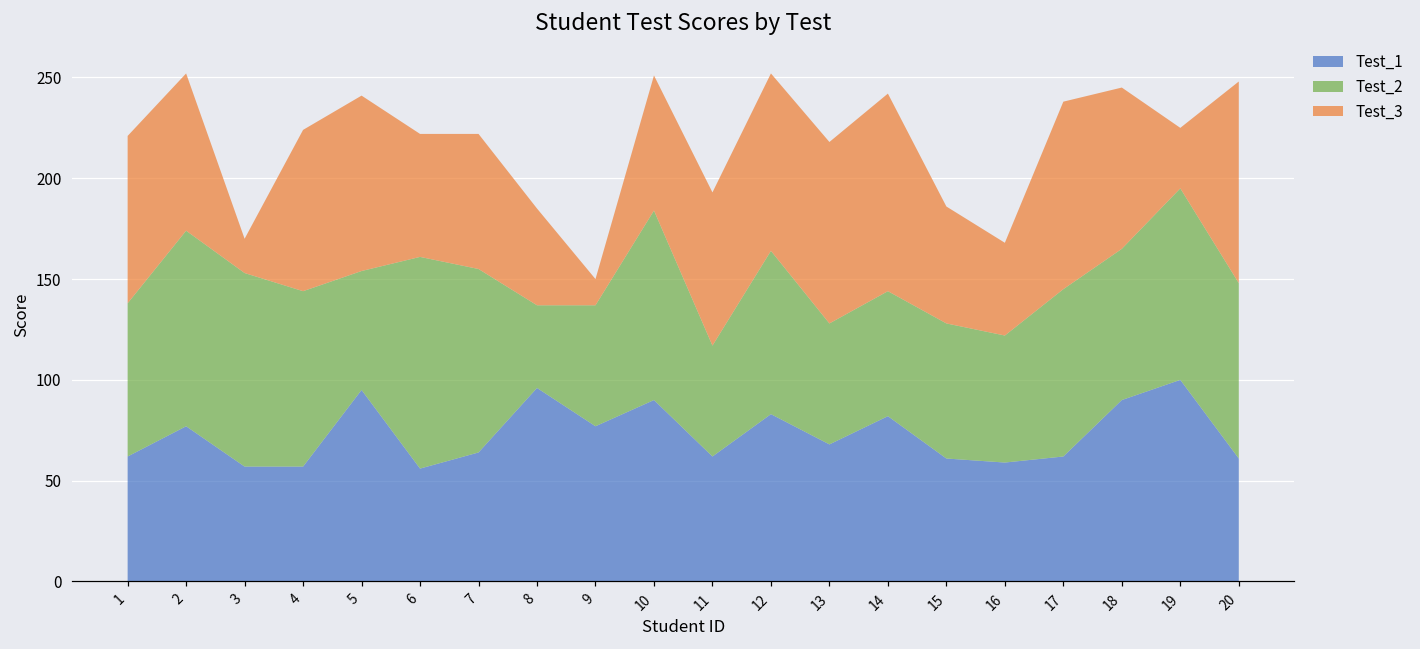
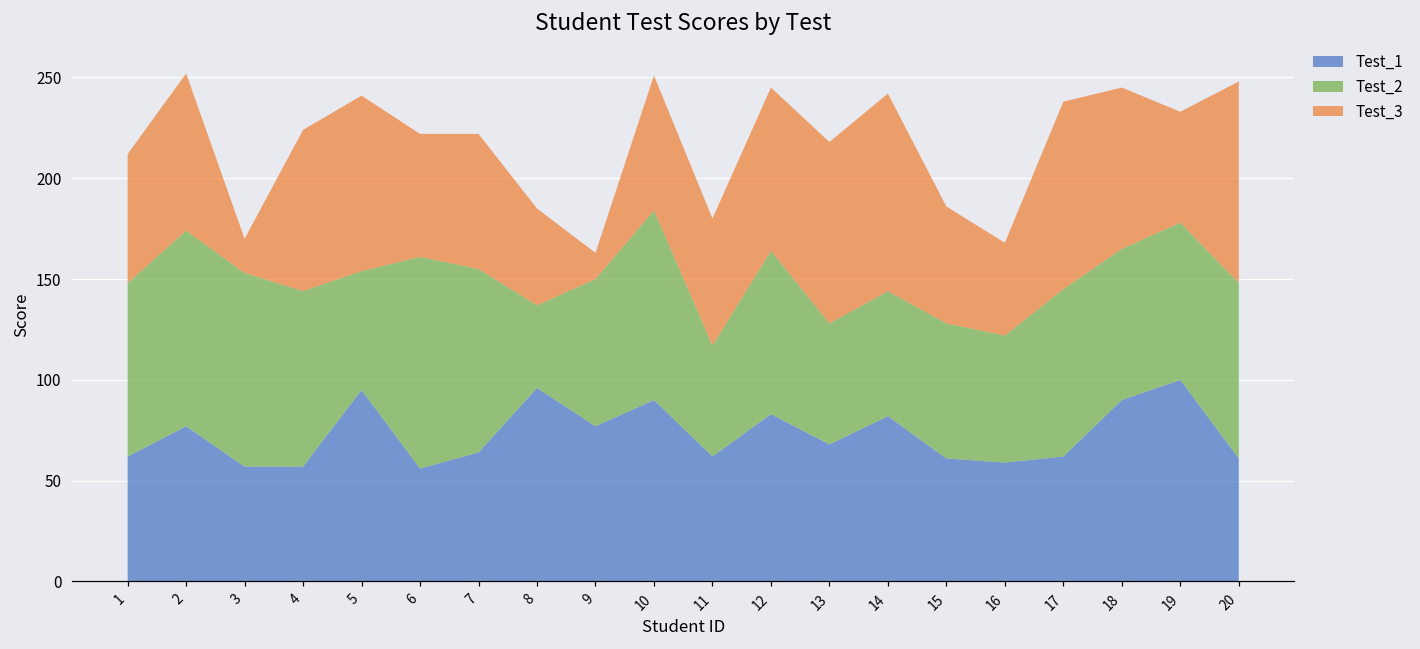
Test_2, 1: 76 -> 86
Test_3, 1: 83 -> 64
Test_2, 9: 60 -> 73
Test_3, 11: 76 -> 63
Test_3, 12: 88 -> 81
Test_2, 19: 95 -> 78
Test_3, 19: 30 -> 55
